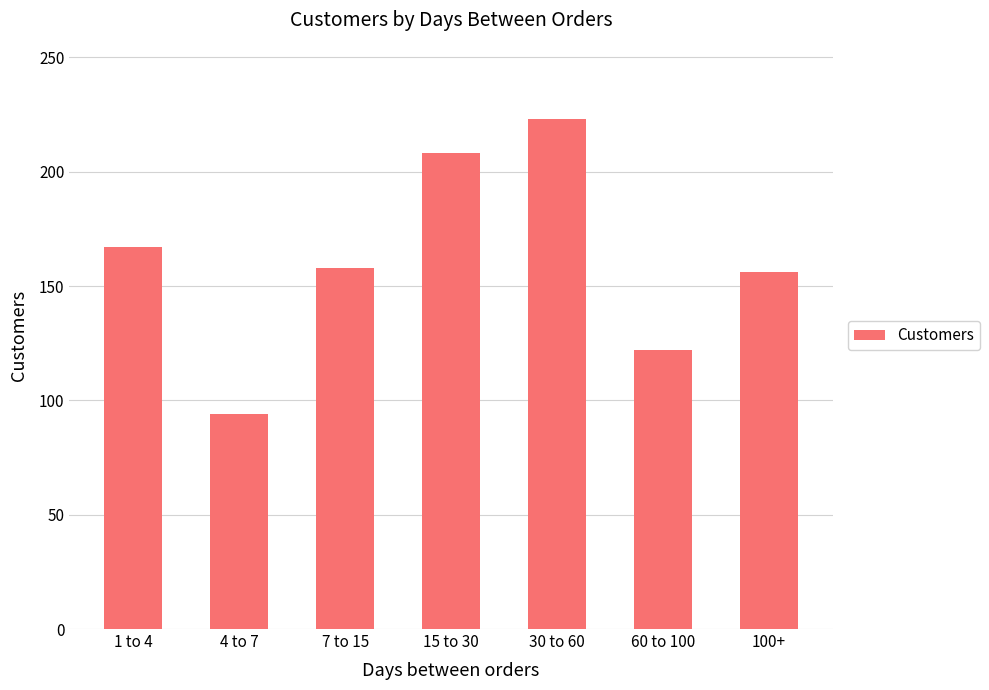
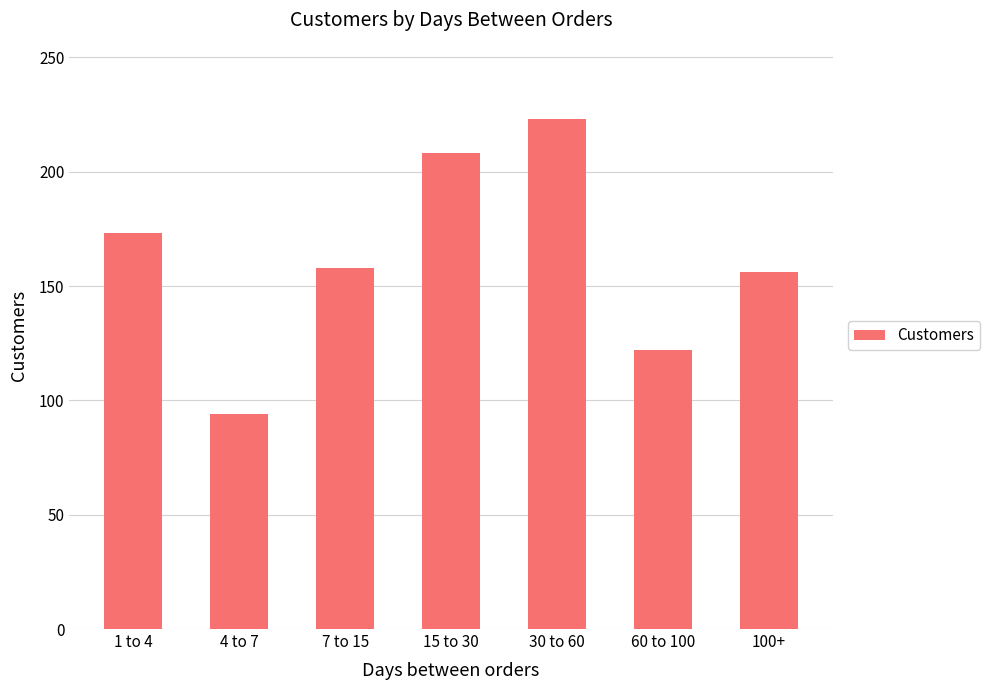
1 to 4: 167 -> 173
